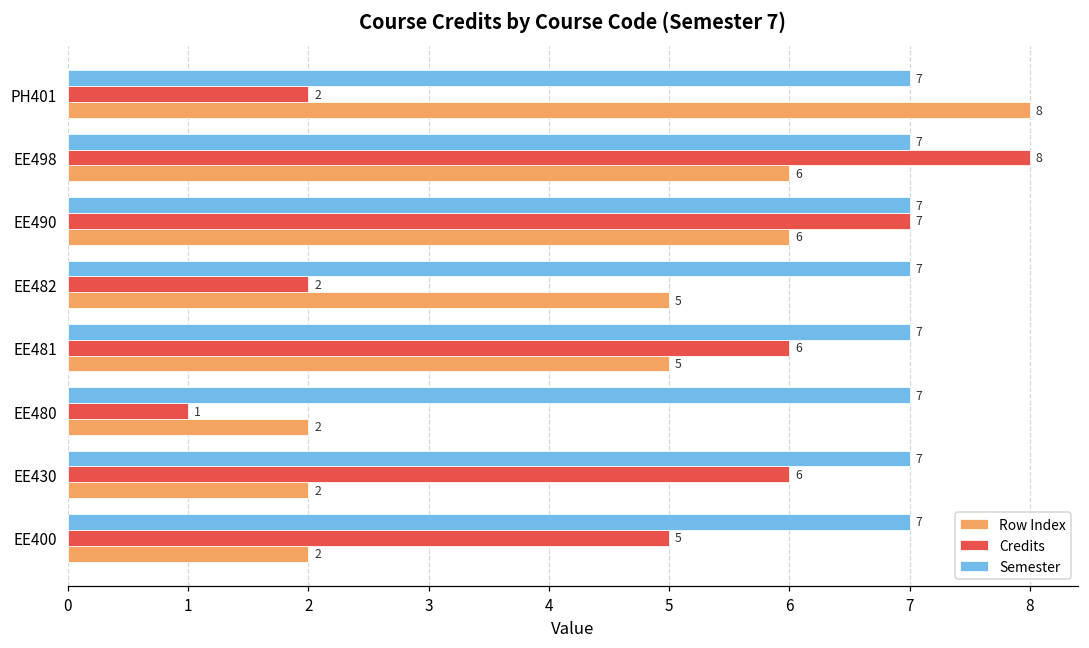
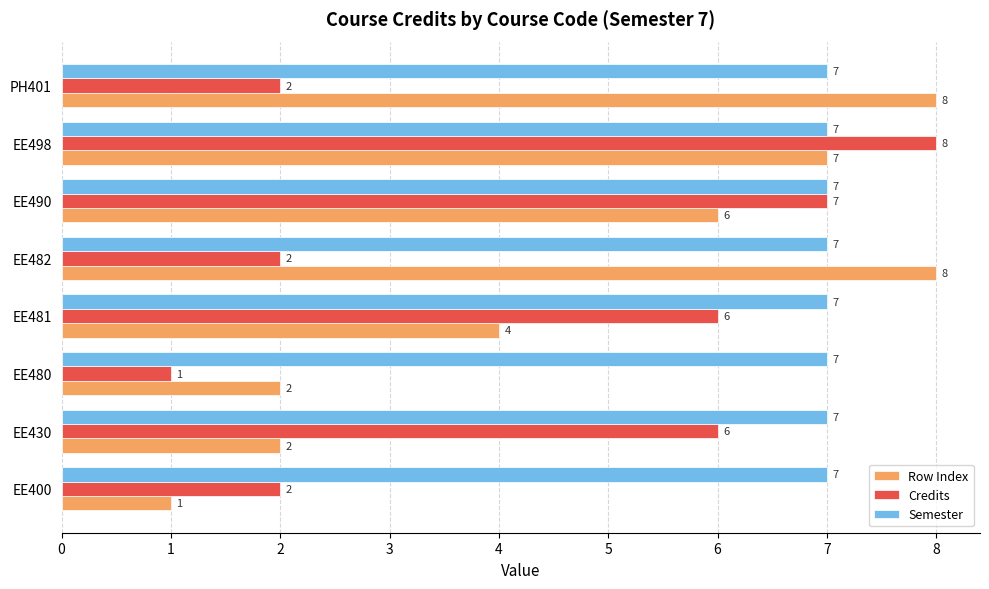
Row Index, EE498: 6 -> 7
Row Index, EE482: 5 -> 8
Row Index, EE481: 5 -> 4
Credits, EE400: 5 -> 2
Row Index, EE400: 2 -> 1
